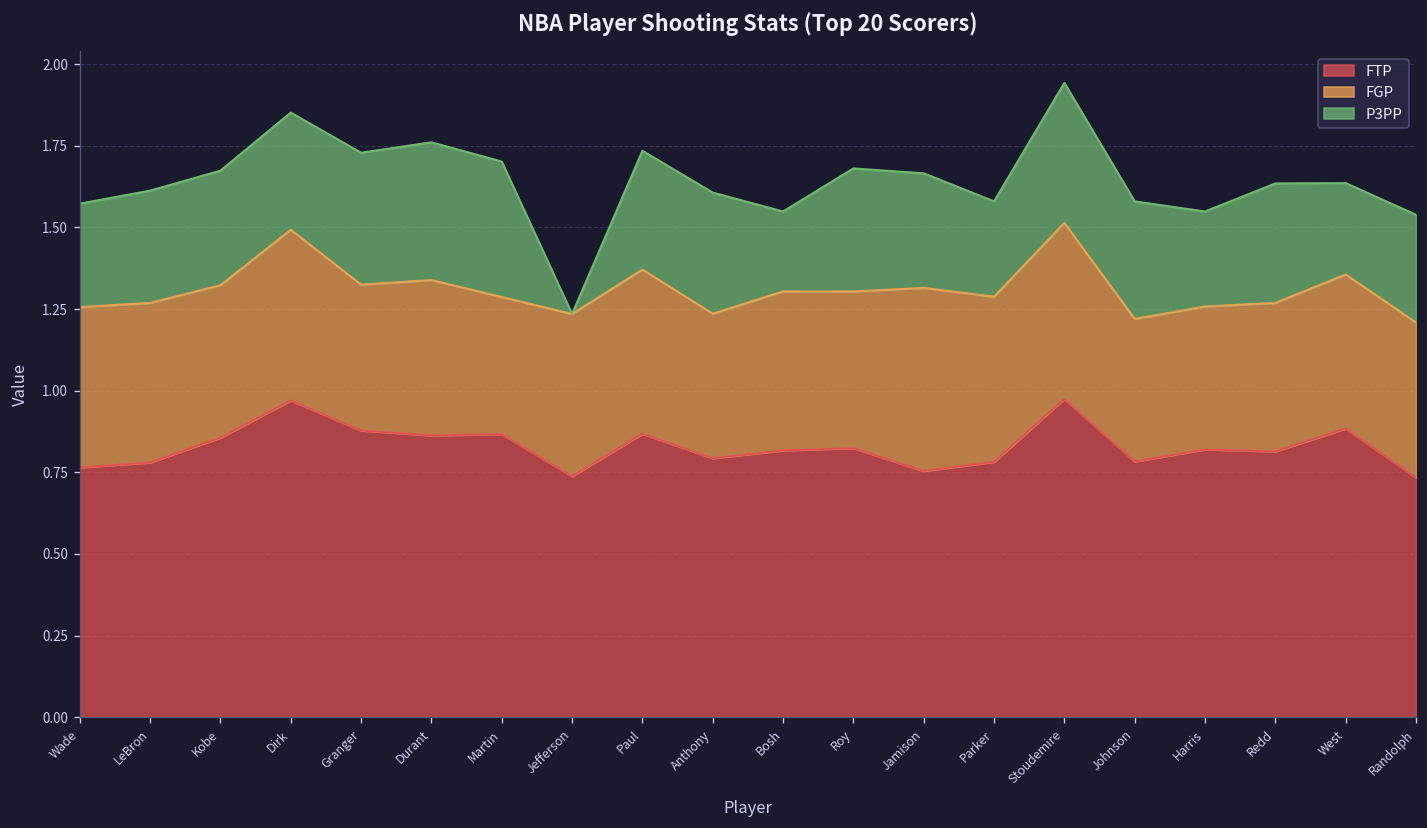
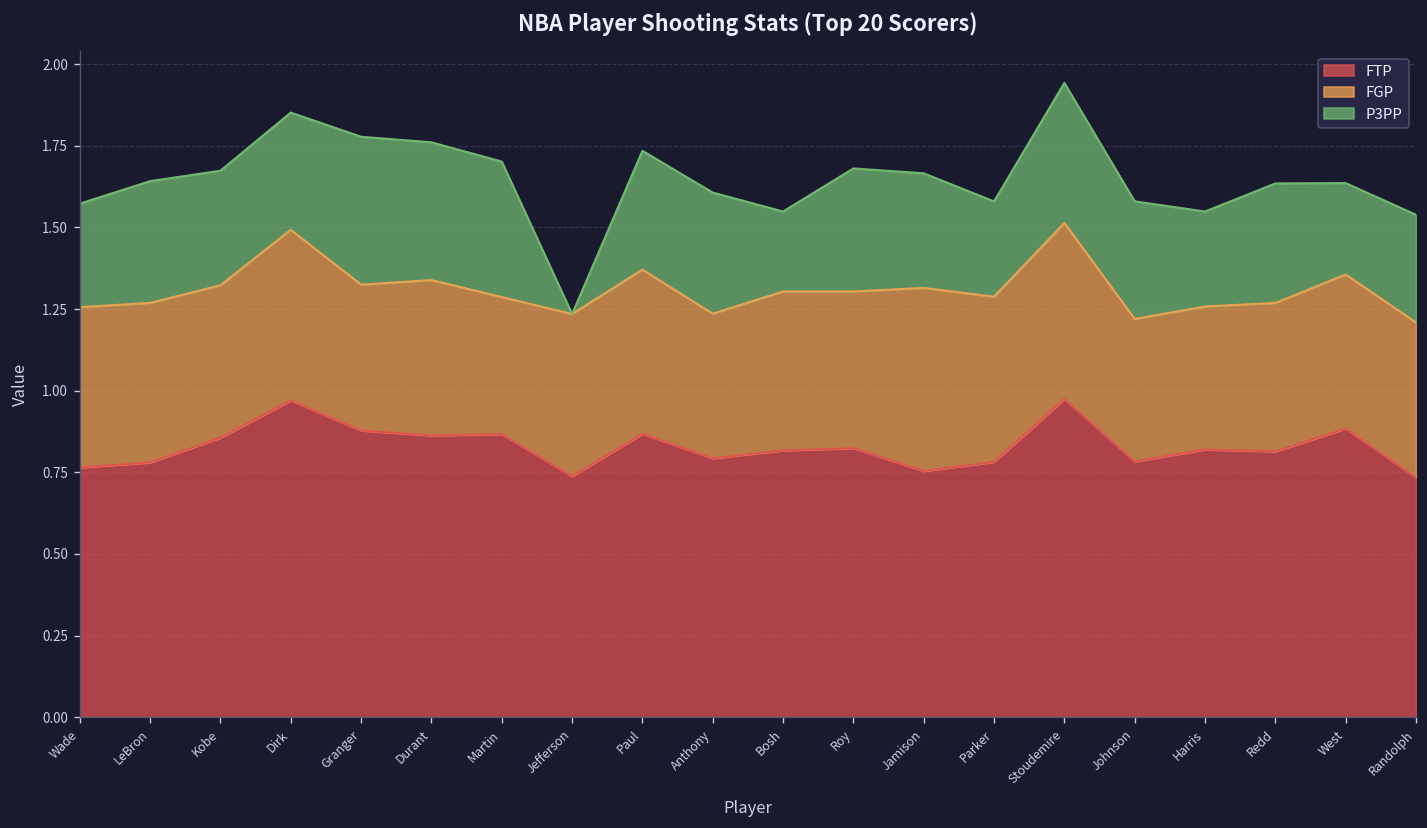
P3PP, LeBron: 0.34 -> 0.37
P3PP, Granger: 0.40 -> 0.45
